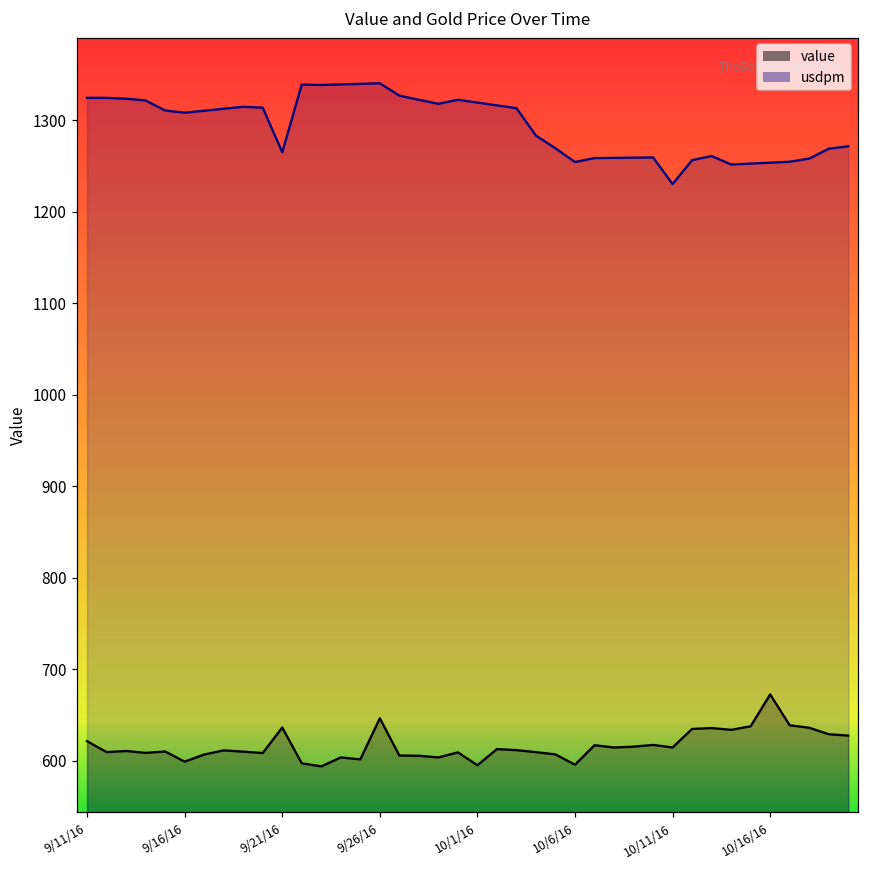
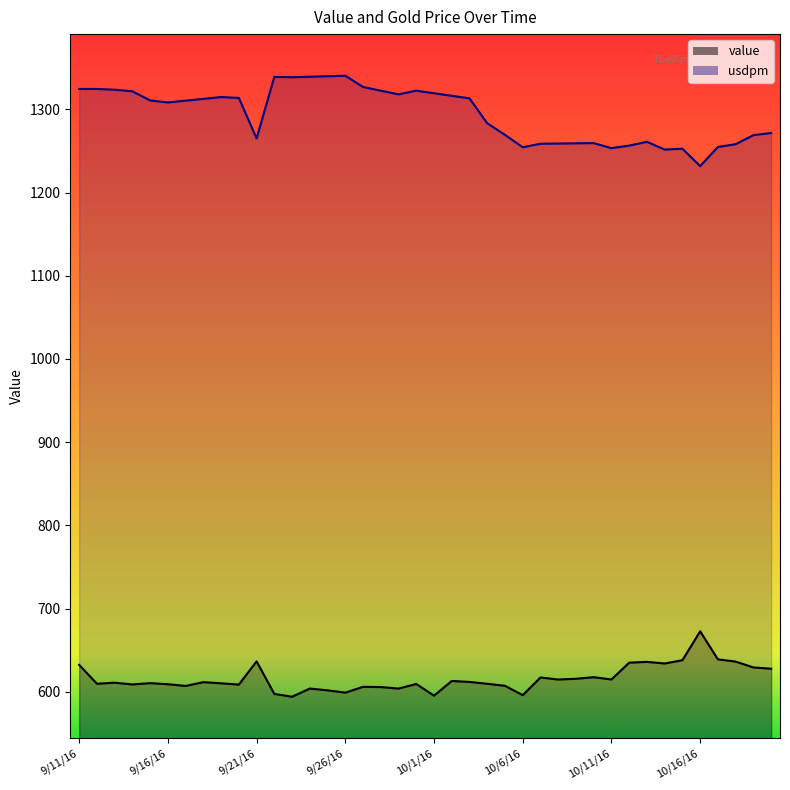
value, 9/11/16: 620 -> 630
value, 9/16/16: 600 -> 610
value, 9/26/16: 650 -> 600
usdpm, 10/11/16: 1230 -> 1250
usdpm, 10/16/16: 1250 -> 1230
